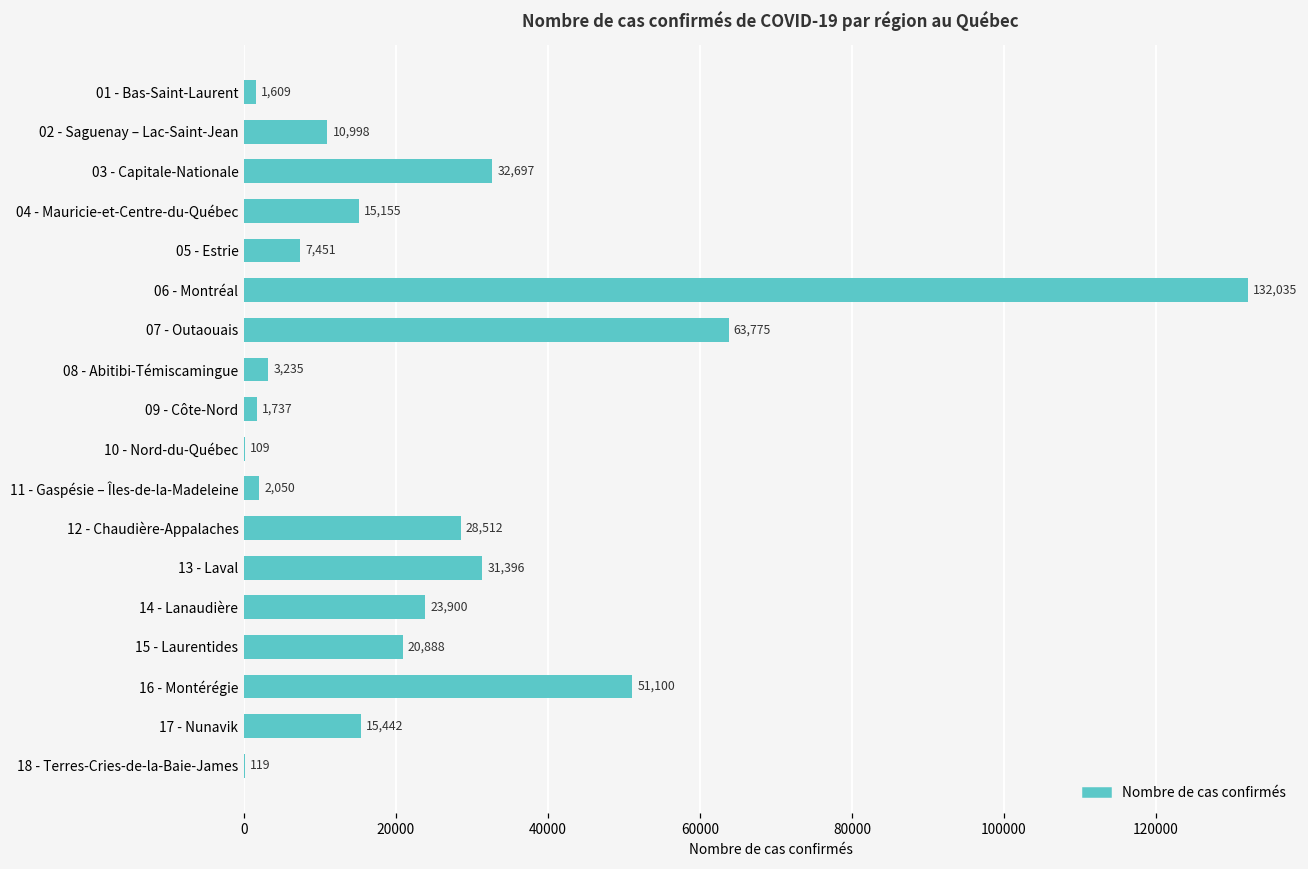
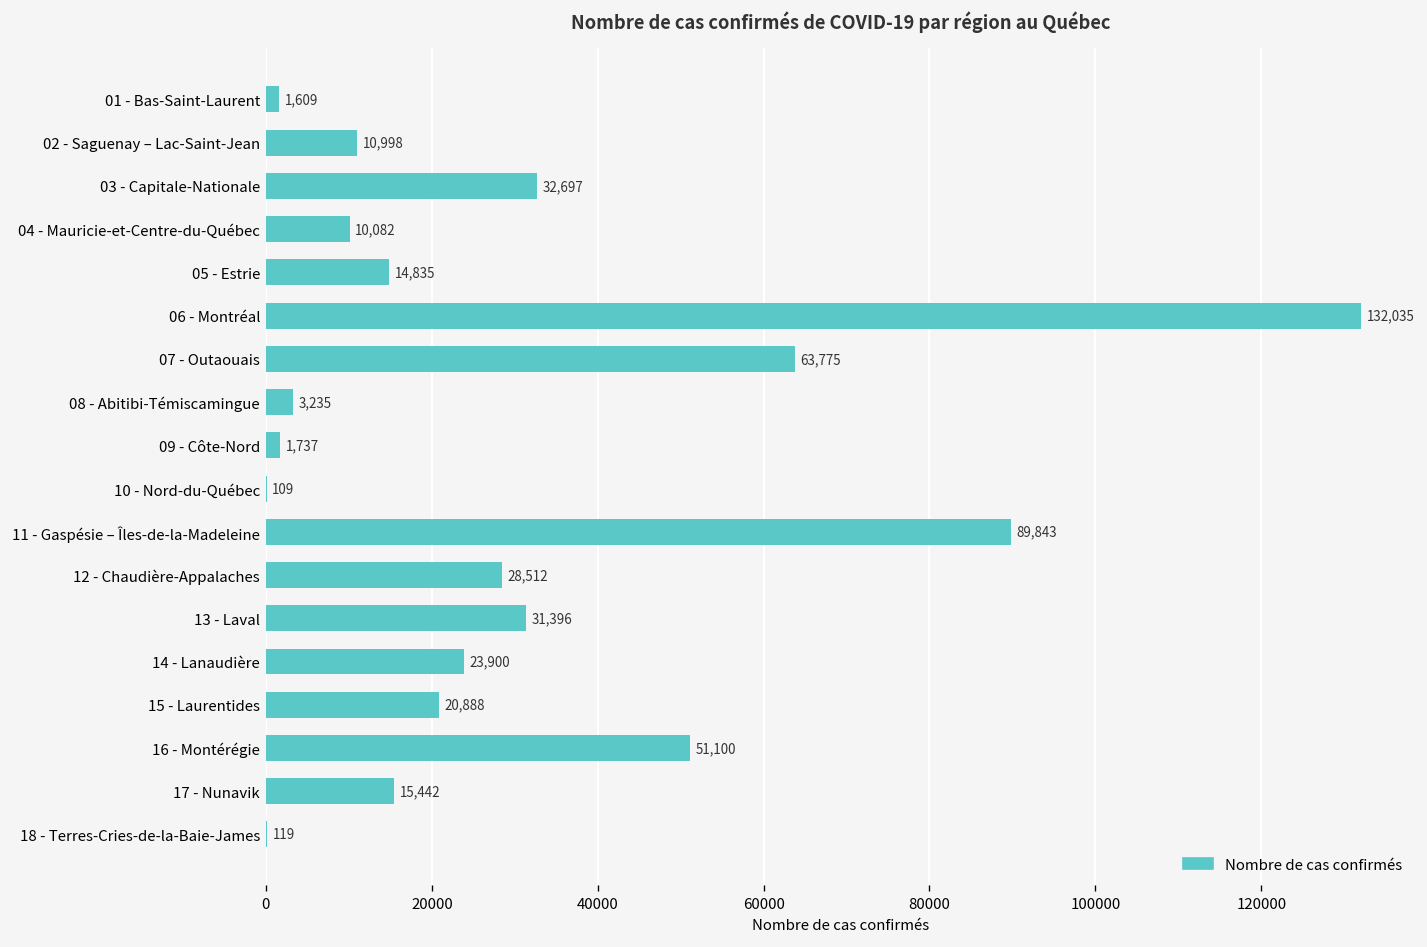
04 - Mauricie-et-Centre-du-Québec: 15,155 -> 10,082
05 - Estrie: 7,451 -> 14,835
11 - Gaspésie – Îles-de-la-Madeleine: 2,050 -> 89,843
